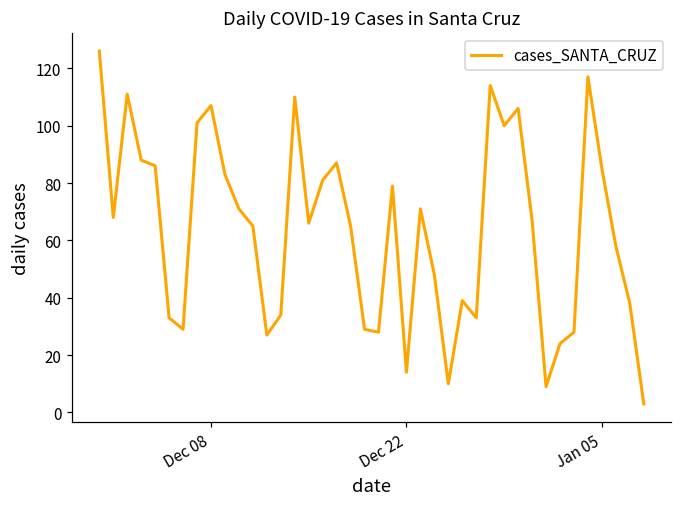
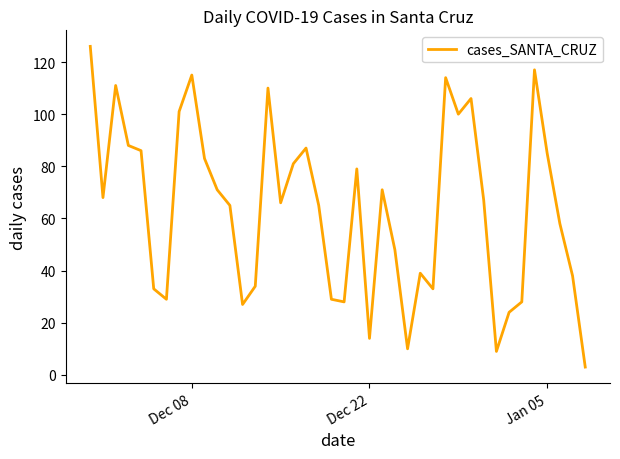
Dec 08: 107 -> 115
